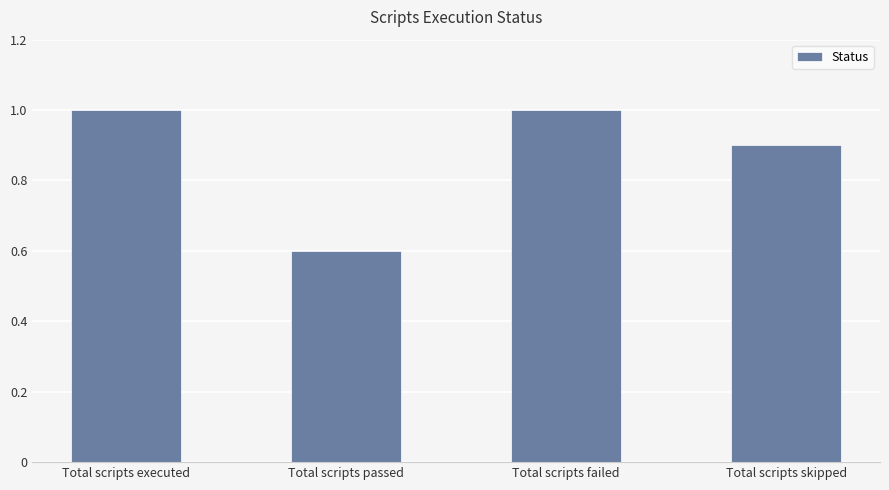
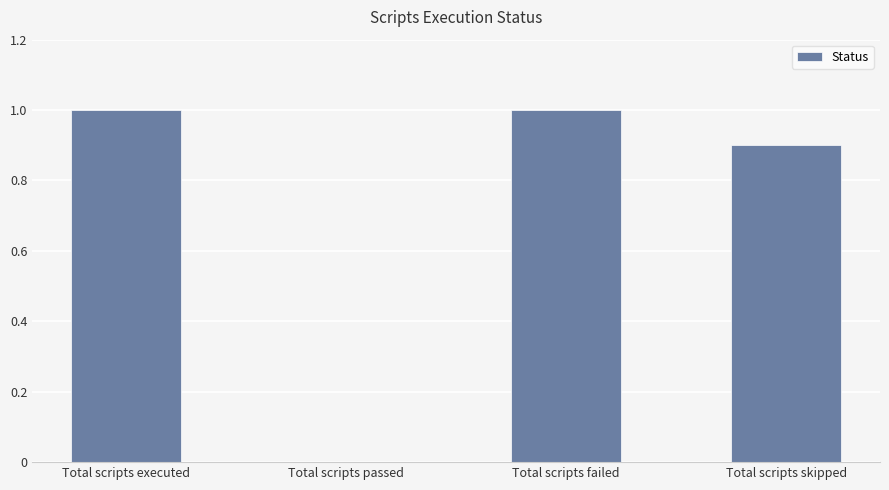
Total scripts passed: 0.6 -> 0.0
